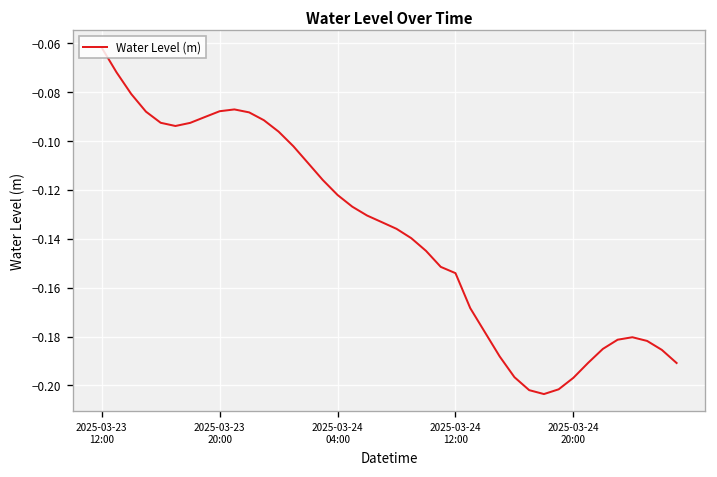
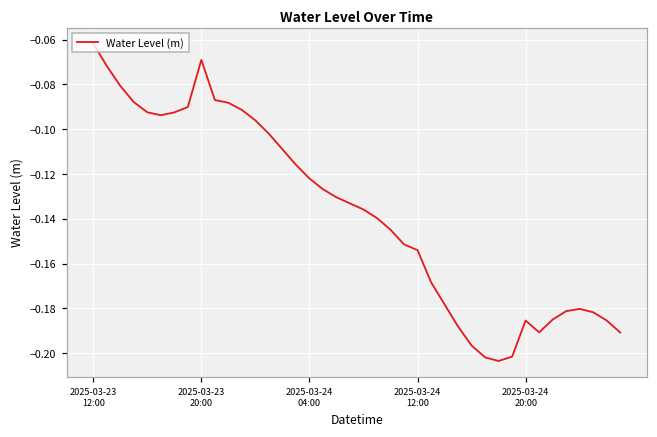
2025-03-23 20:00: -0.088 -> -0.069
2025-03-24 20:00: -0.197 -> -0.185
